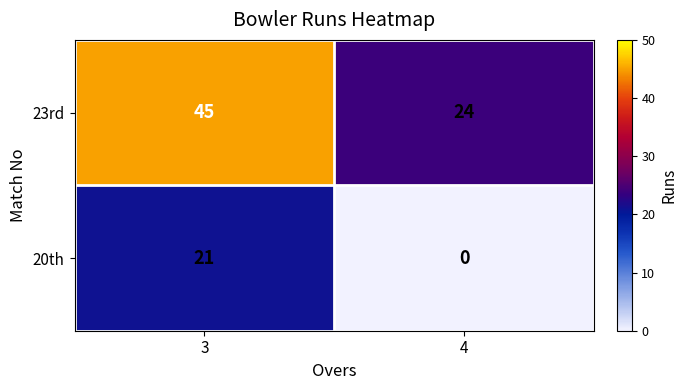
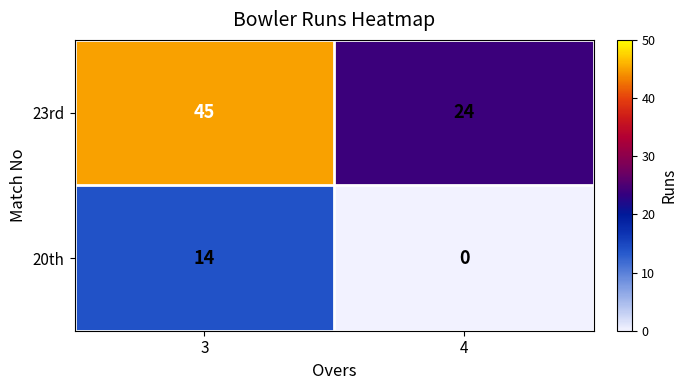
20th, 3: 21 -> 14
